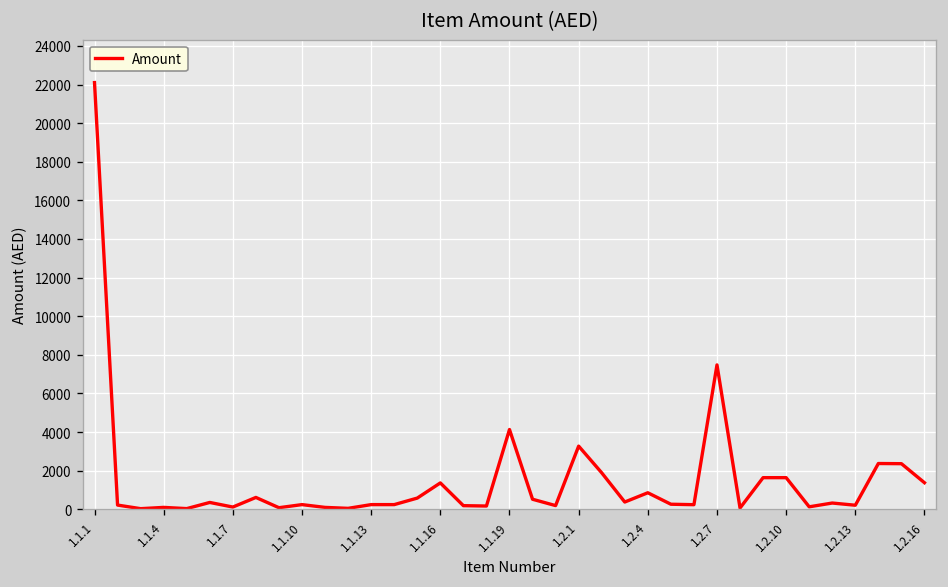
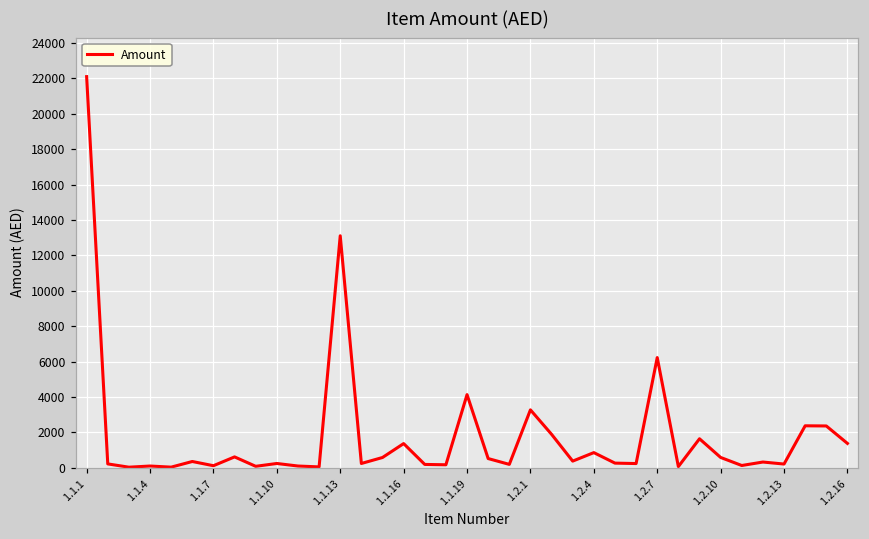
1.1.13: 200 -> 13100
1.2.7: 7500 -> 6200
1.2.10: 1600 -> 600
